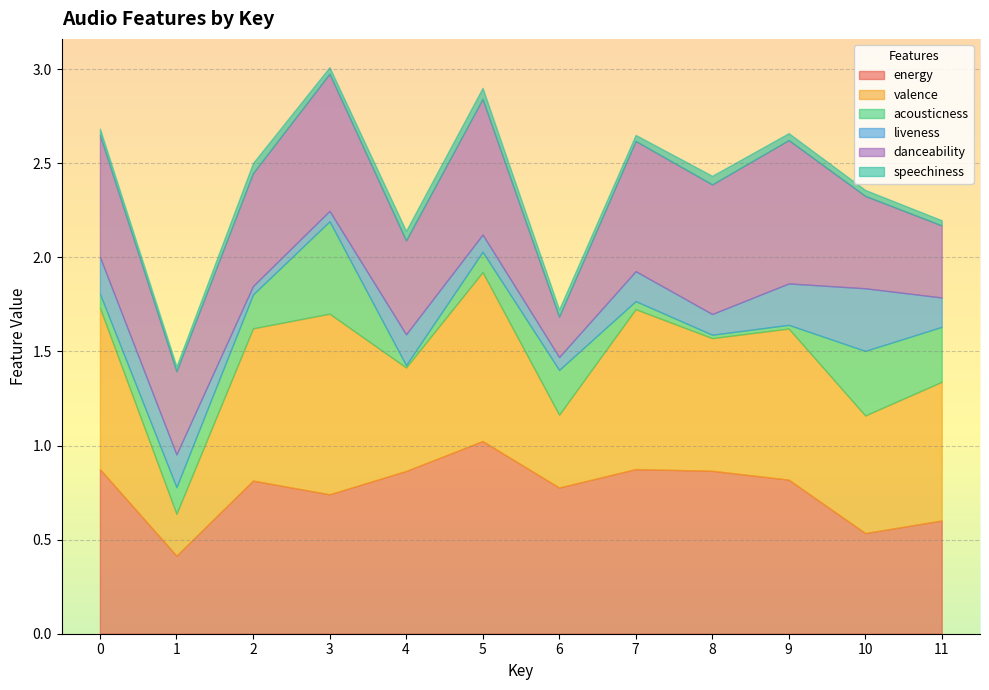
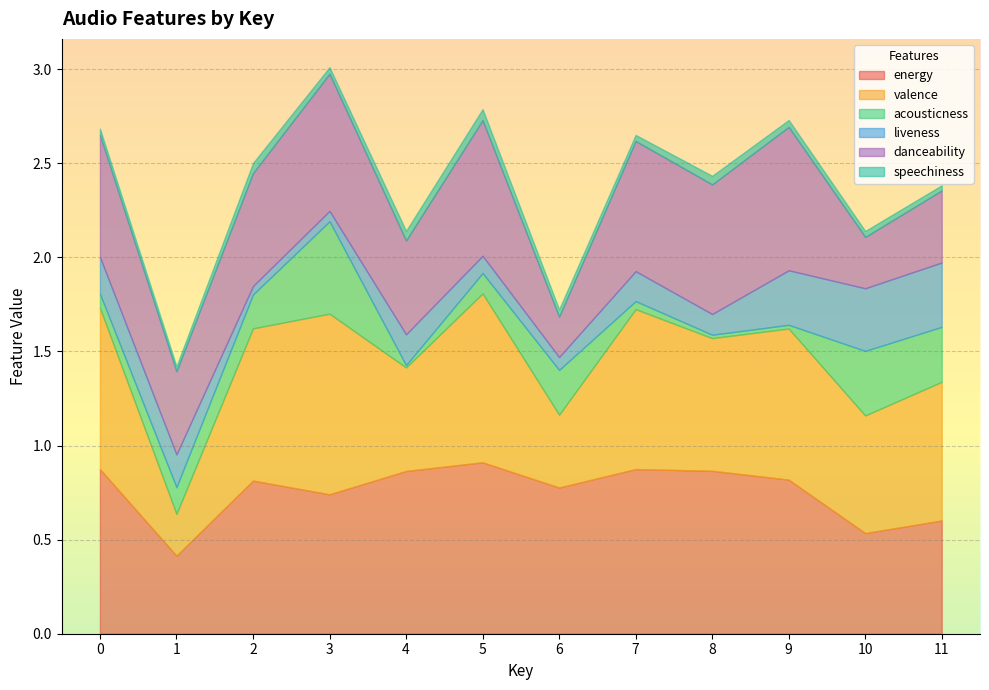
energy, 5: 1.02 -> 0.91
liveness, 9: 0.22 -> 0.29
danceability, 10: 0.49 -> 0.27
liveness, 11: 0.16 -> 0.34
